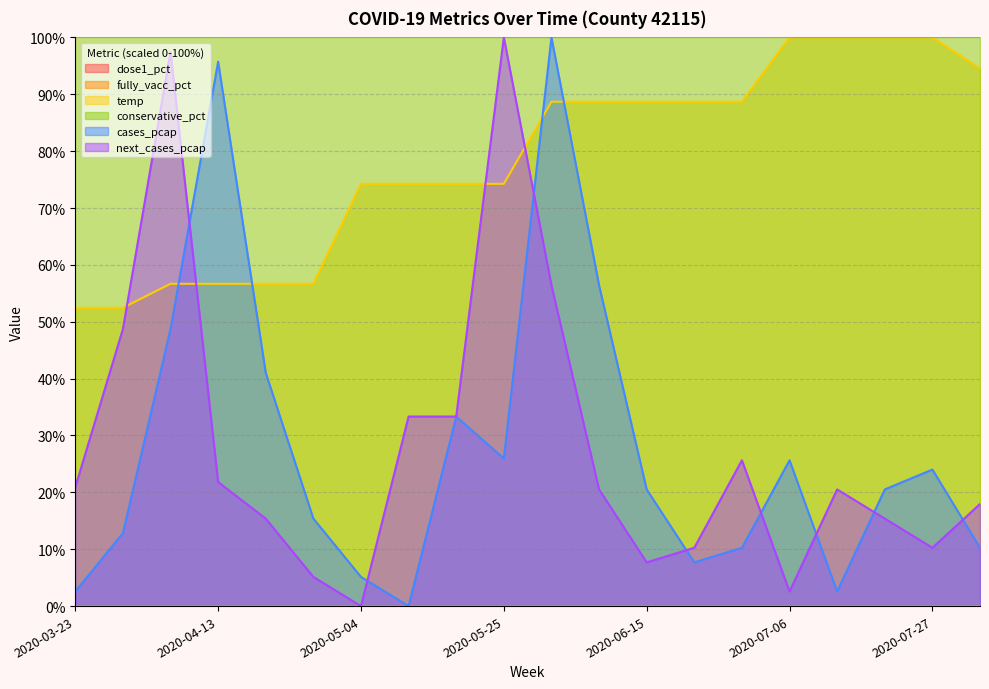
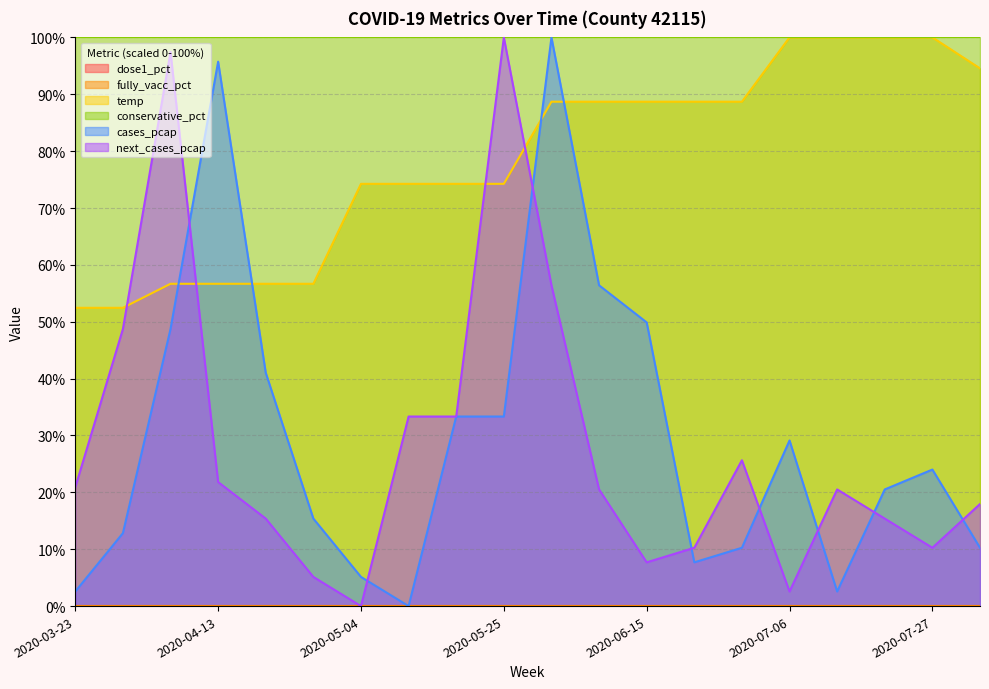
cases_pcap, 2020-05-25: 26% -> 33%
cases_pcap, 2020-06-15: 21% -> 50%
cases_pcap, 2020-07-06: 26% -> 29%
